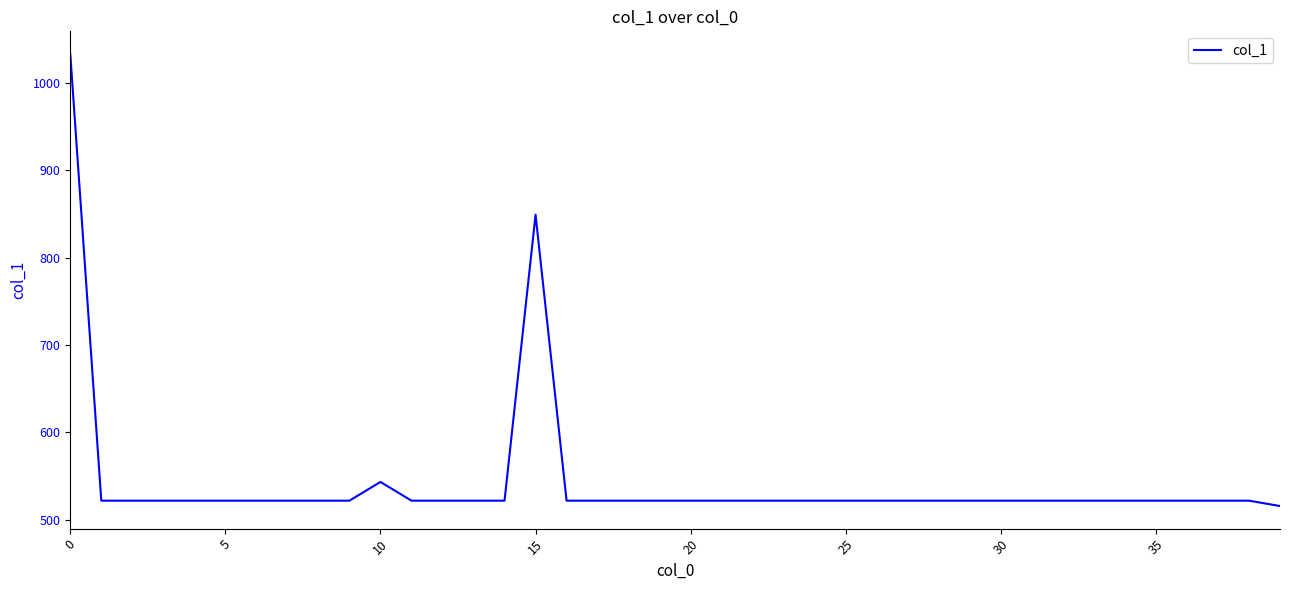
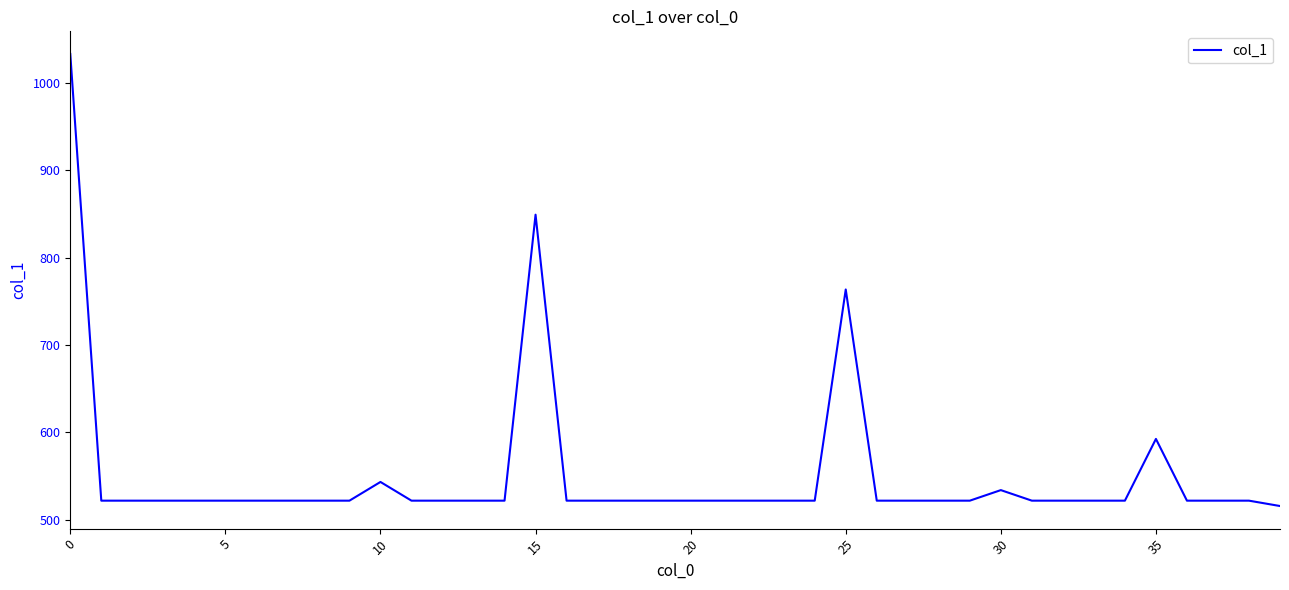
25: 520 -> 760
30: 520 -> 530
35: 520 -> 590
